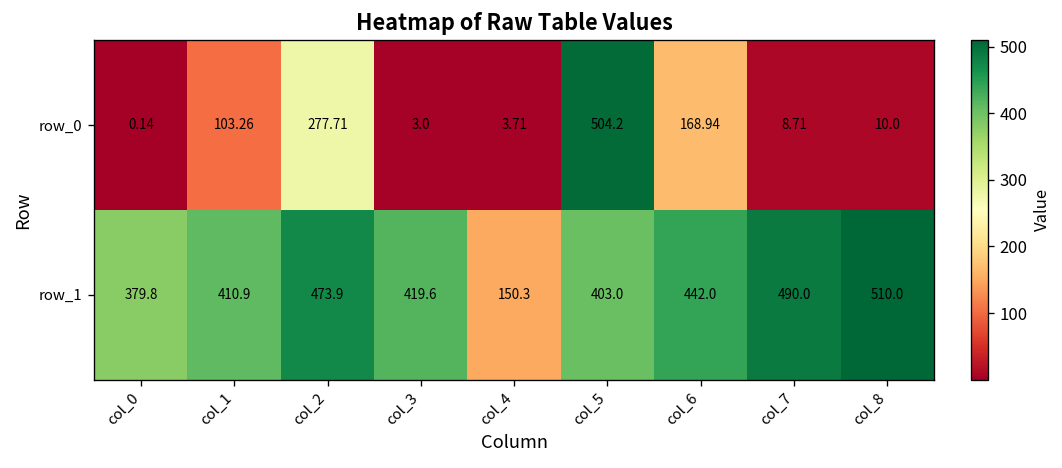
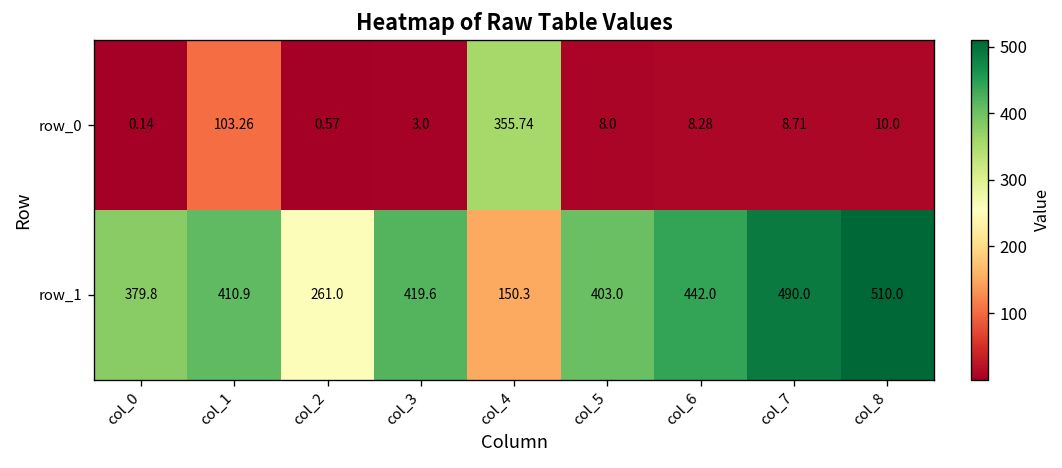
row_0, col_2: 277.71 -> 0.57
row_0, col_4: 3.71 -> 355.74
row_0, col_5: 504.2 -> 8.0
row_0, col_6: 168.94 -> 8.28
row_1, col_2: 473.9 -> 261.0
